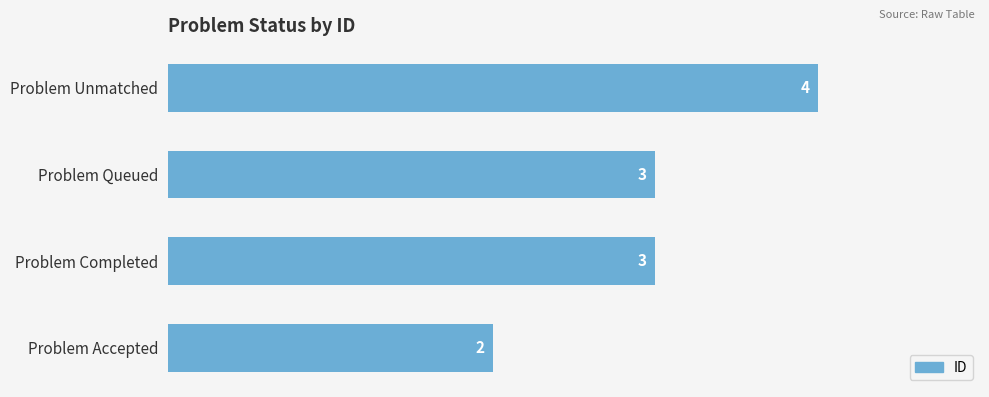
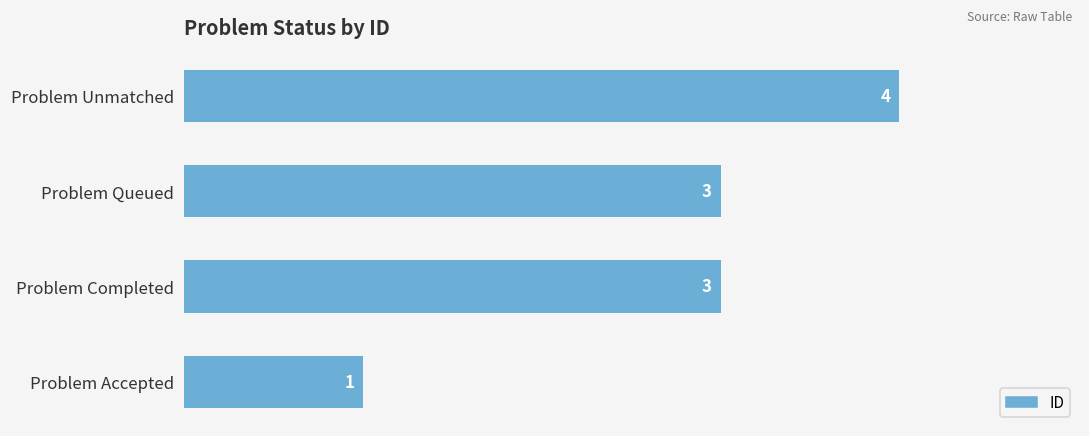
Problem Accepted: 2 -> 1
